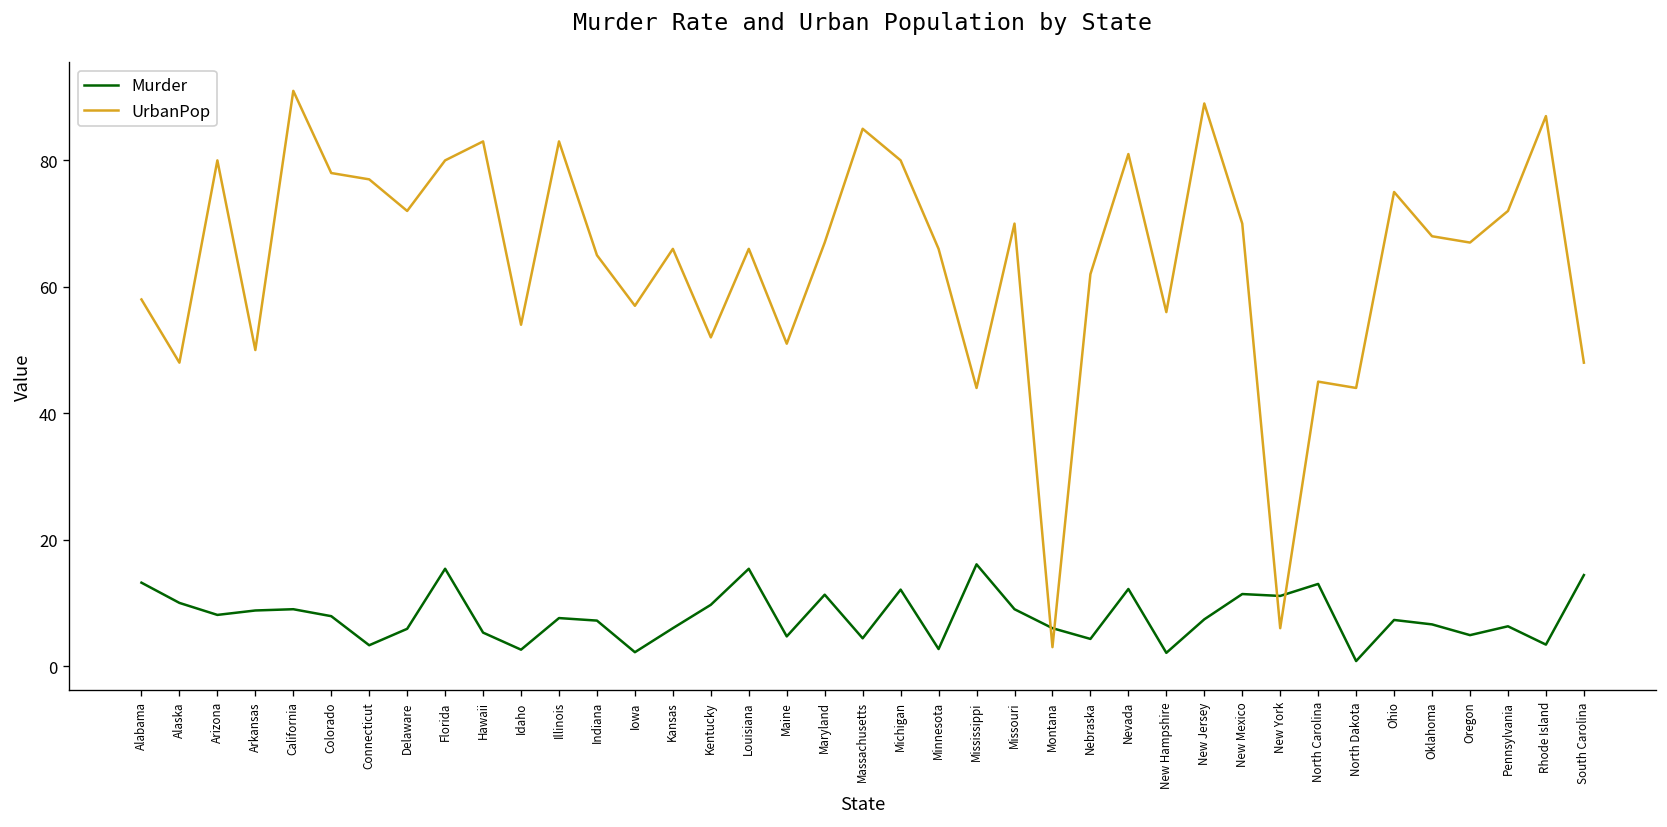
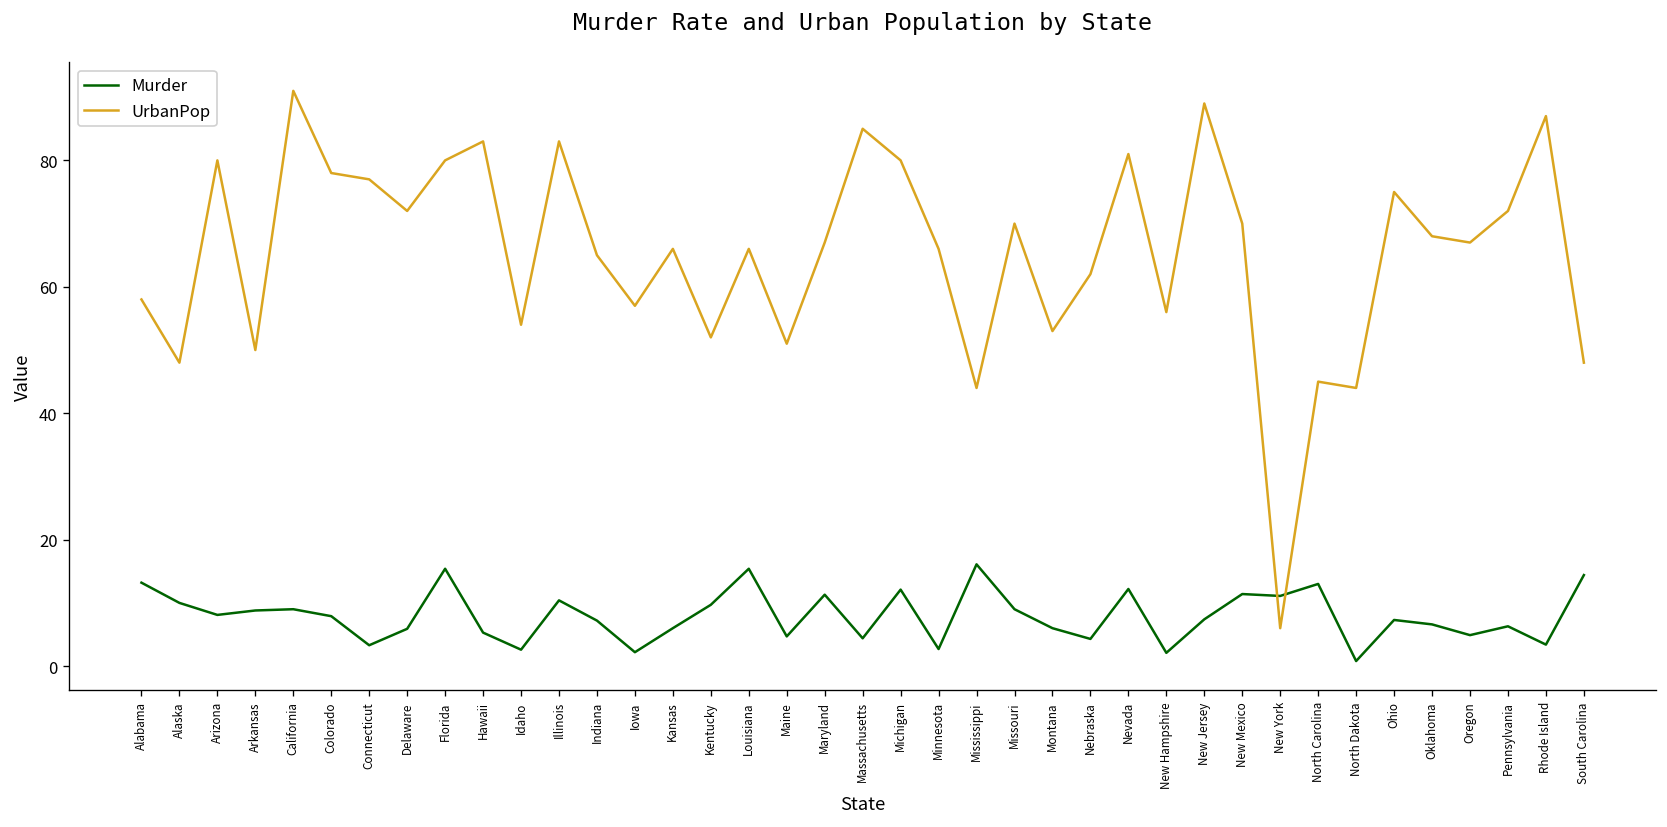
Murder, Illinois: 8 -> 10
UrbanPop, Montana: 3 -> 53
